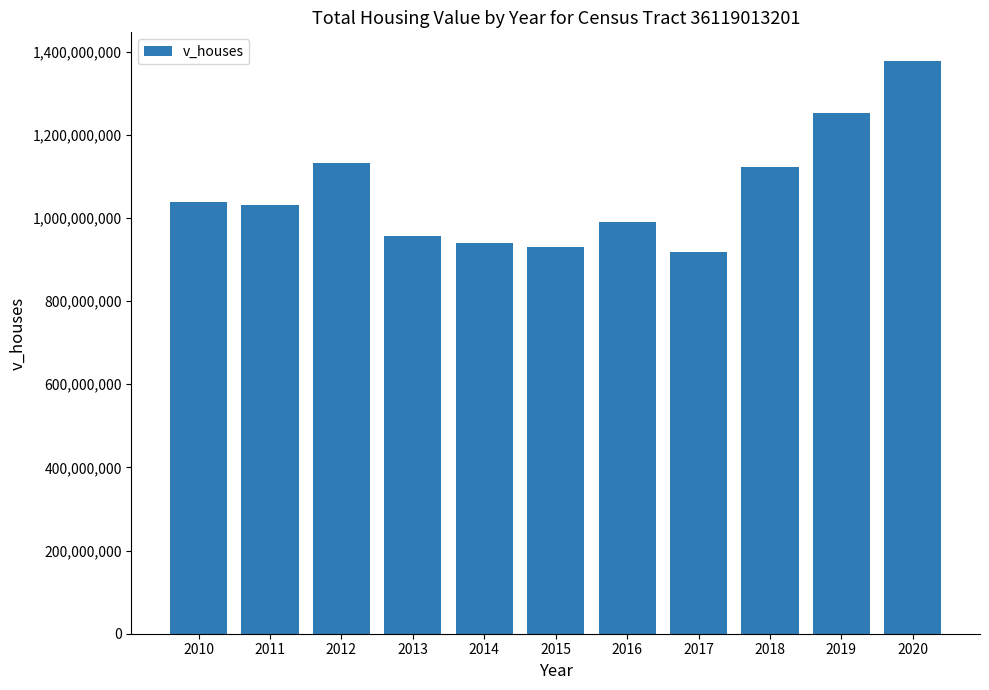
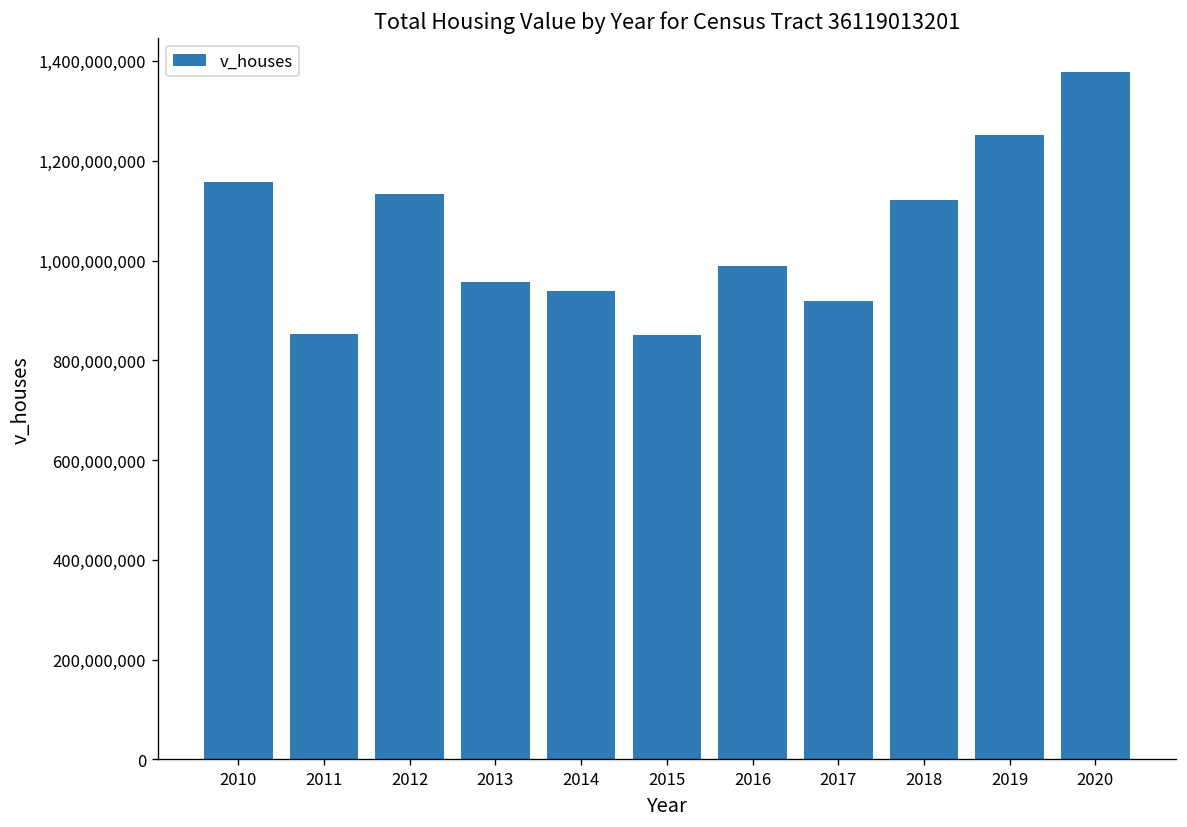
2010: 1,040,000,000 -> 1,160,000,000
2011: 1,030,000,000 -> 850,000,000
2015: 930,000,000 -> 850,000,000
